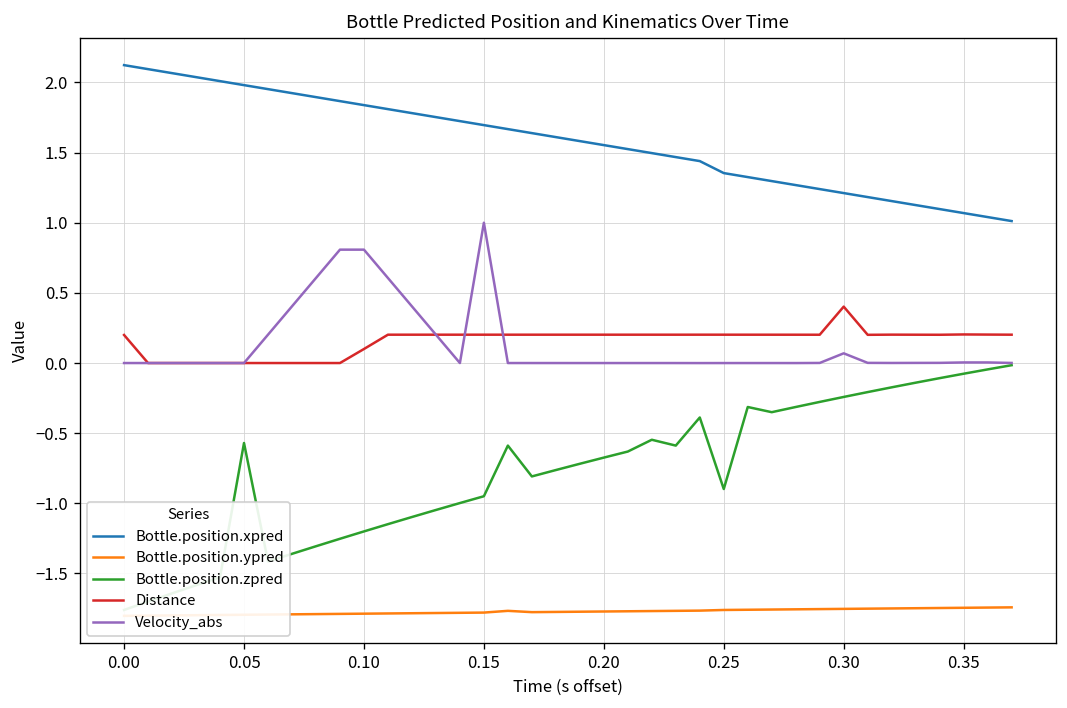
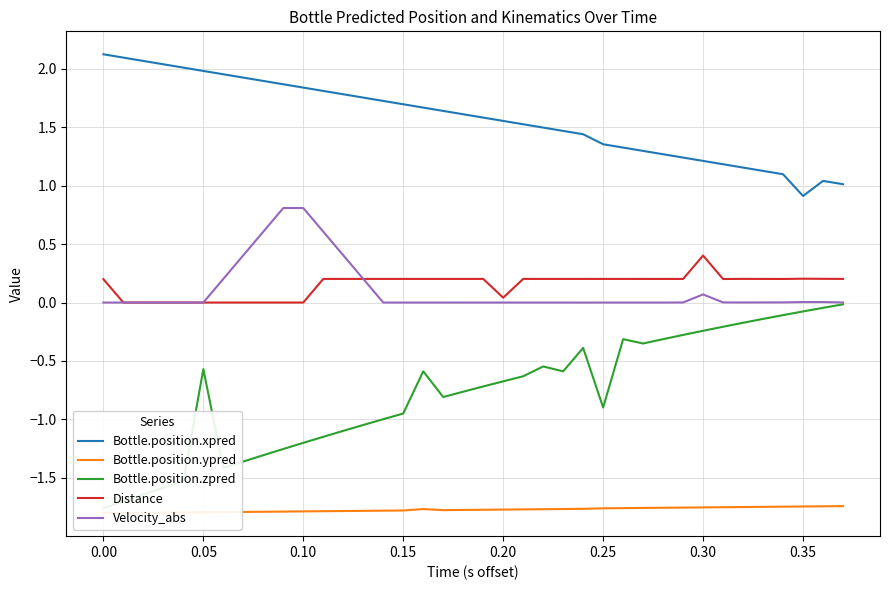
Distance, 0.10: 0.1 -> 0.0
Velocity_abs, 0.15: 1 -> 0
Distance, 0.20: 0.20 -> 0.04
Bottle.position.xpred, 0.35: 1.07 -> 0.91
